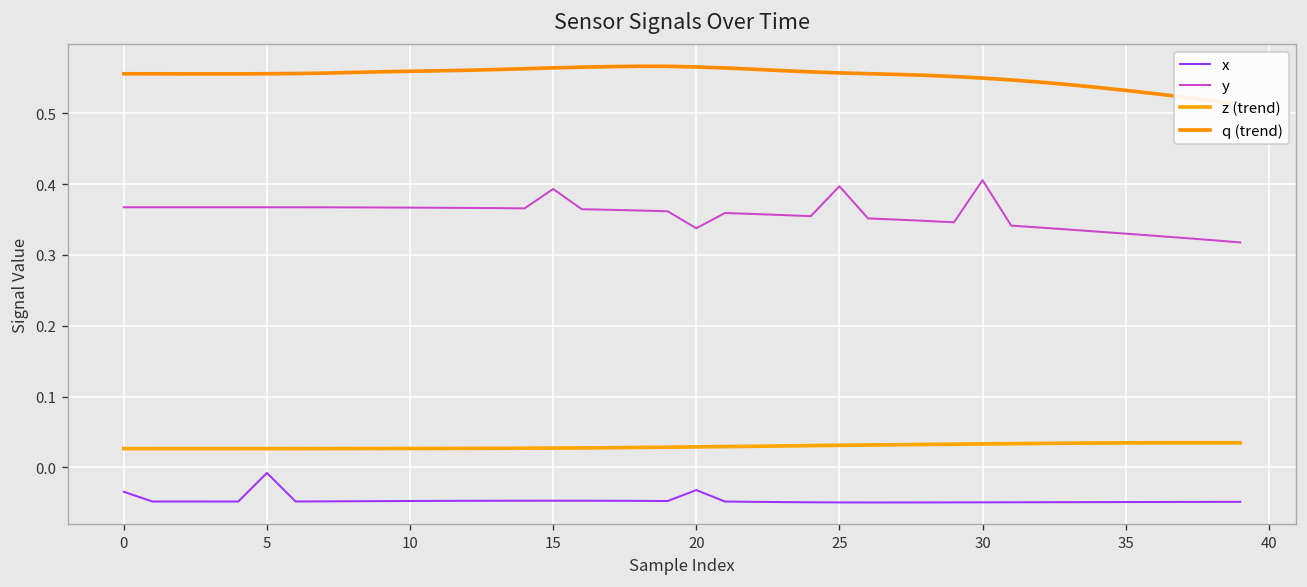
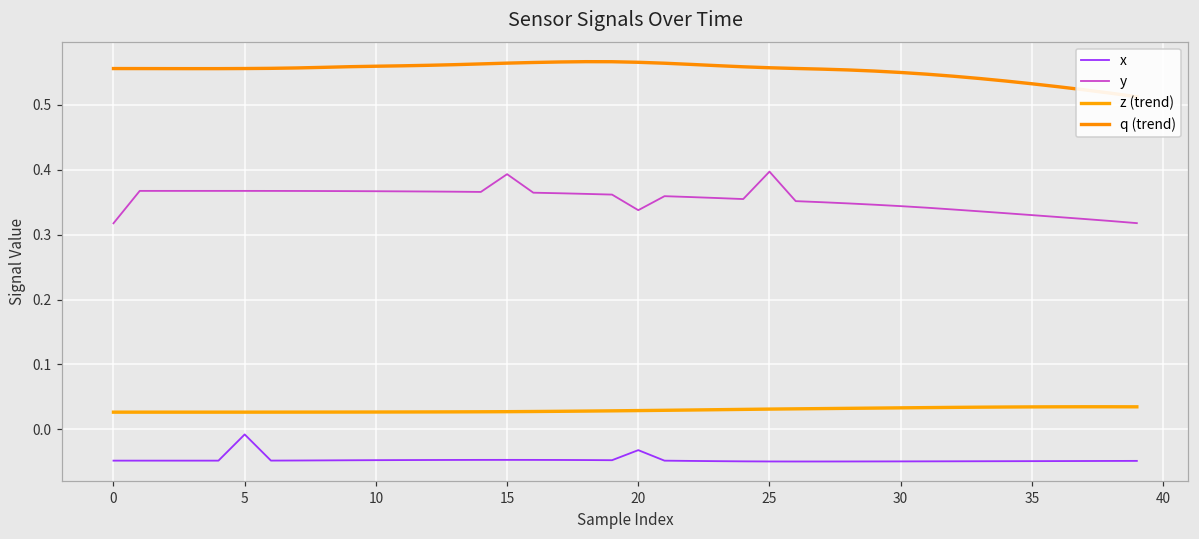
x, 0: -0.03 -> -0.05
y, 0: 0.37 -> 0.32
y, 30: 0.41 -> 0.34
